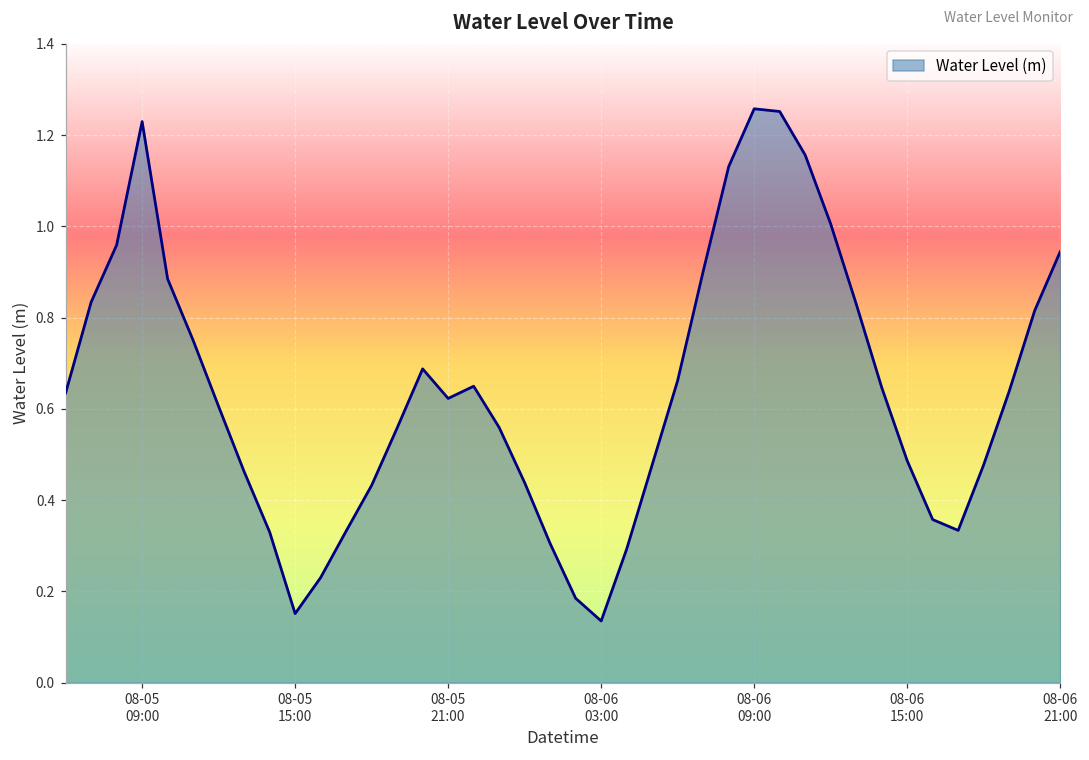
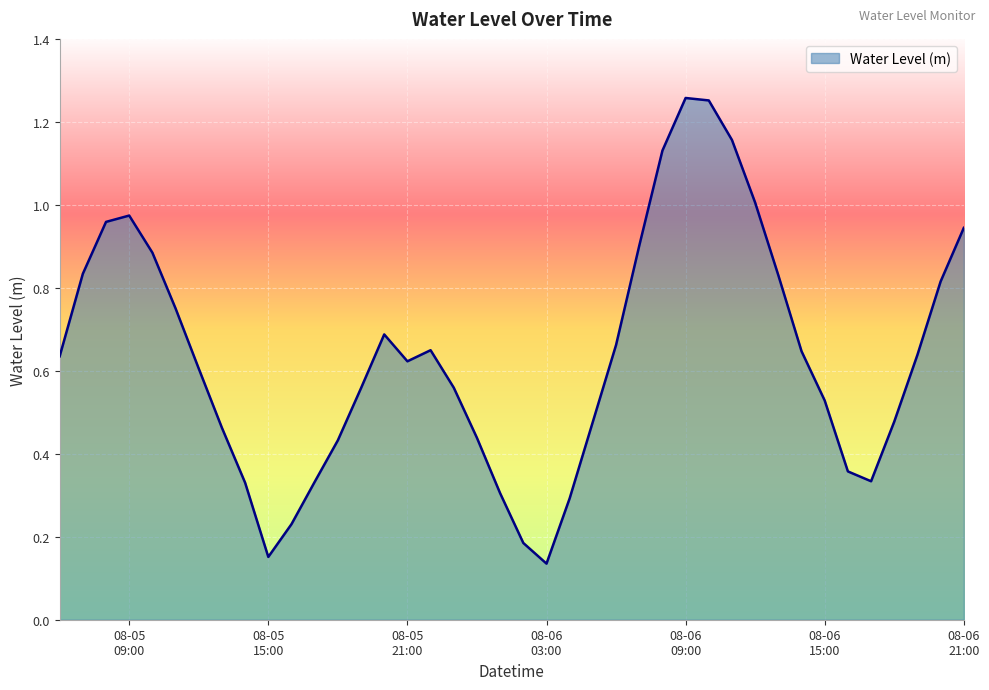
08-05 09:00: 1.23 -> 0.97
08-06 15:00: 0.49 -> 0.53
